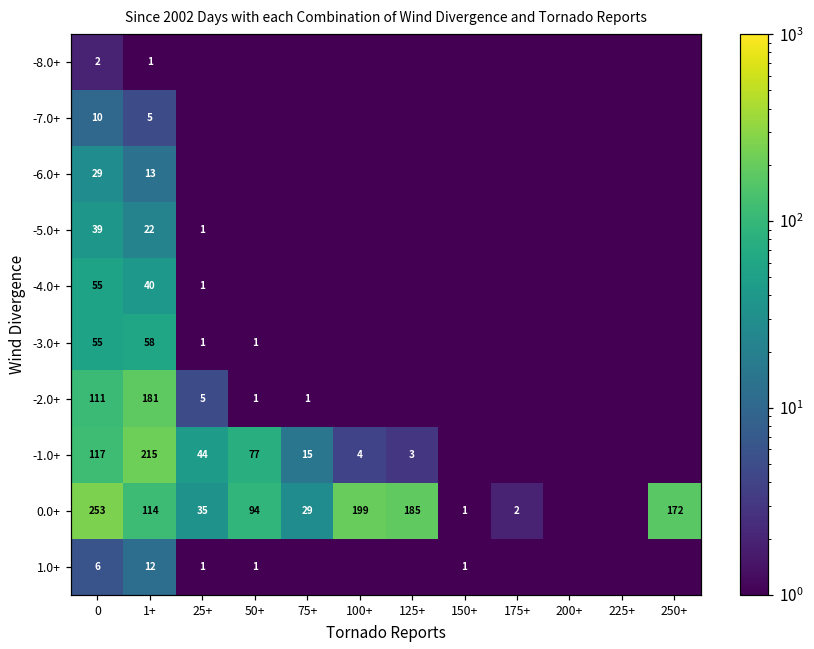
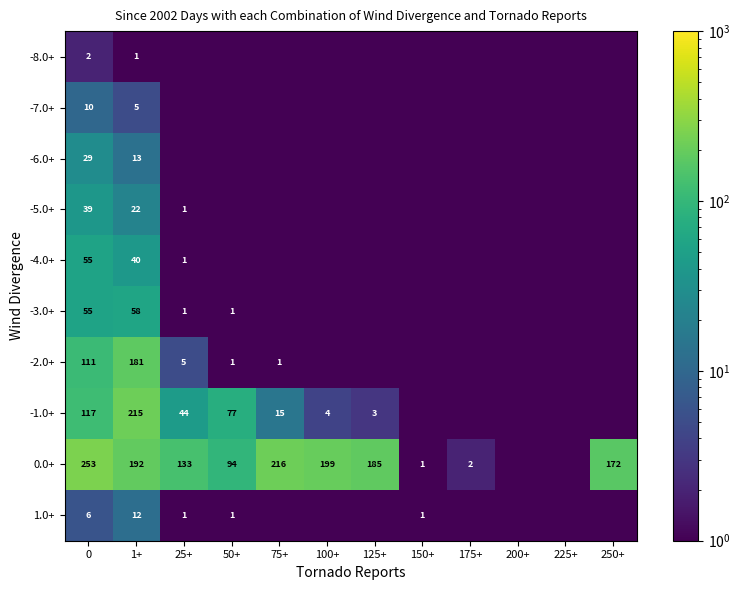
0.0+, 1+: 114 -> 192
0.0+, 25+: 35 -> 133
0.0+, 75+: 29 -> 216
